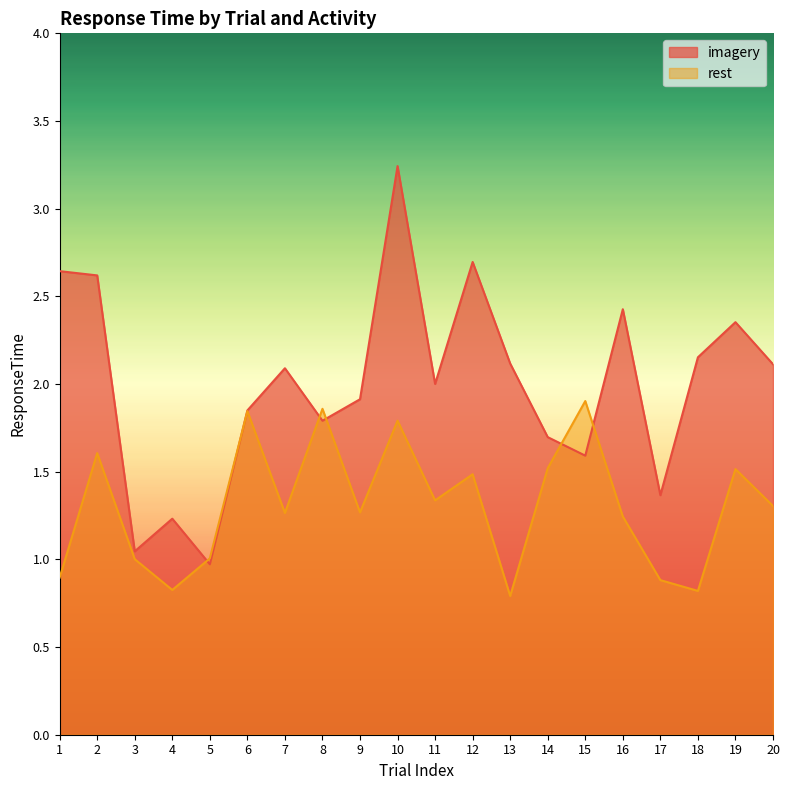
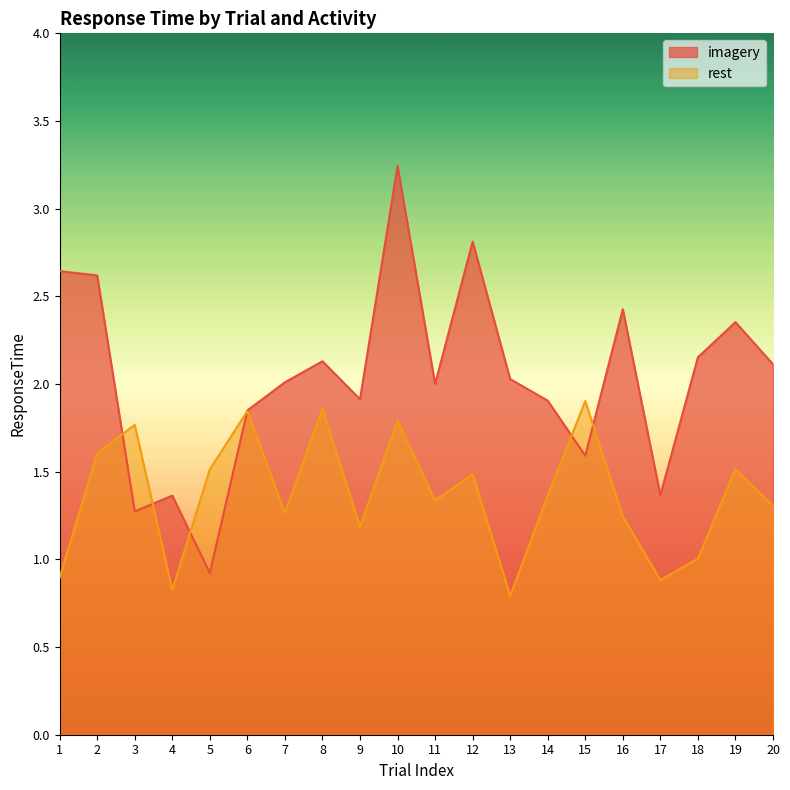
imagery, 3: 1.05 -> 1.27
rest, 3: 1.00 -> 1.77
imagery, 4: 1.23 -> 1.36
imagery, 5: 0.97 -> 0.92
rest, 5: 1.01 -> 1.51
imagery, 7: 2.09 -> 2.01
imagery, 8: 1.79 -> 2.13
rest, 9: 1.27 -> 1.19
imagery, 12: 2.70 -> 2.81
imagery, 13: 2.12 -> 2.03
imagery, 14: 1.70 -> 1.91
rest, 14: 1.52 -> 1.36
rest, 18: 0.82 -> 1.00
